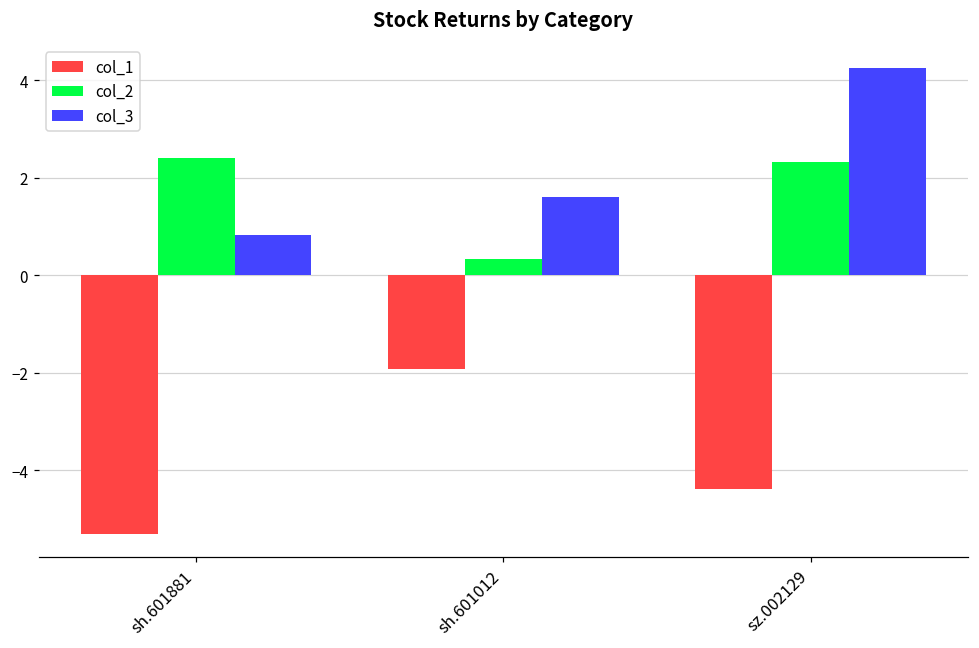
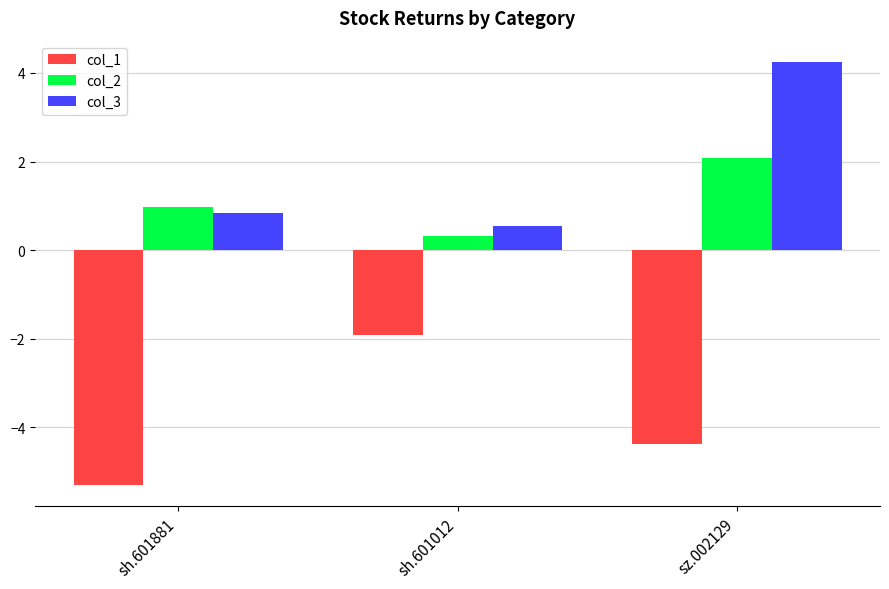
col_2, sh.601881: 2.4 -> 1.0
col_3, sh.601012: 1.6 -> 0.5
col_2, sz.002129: 2.3 -> 2.1
